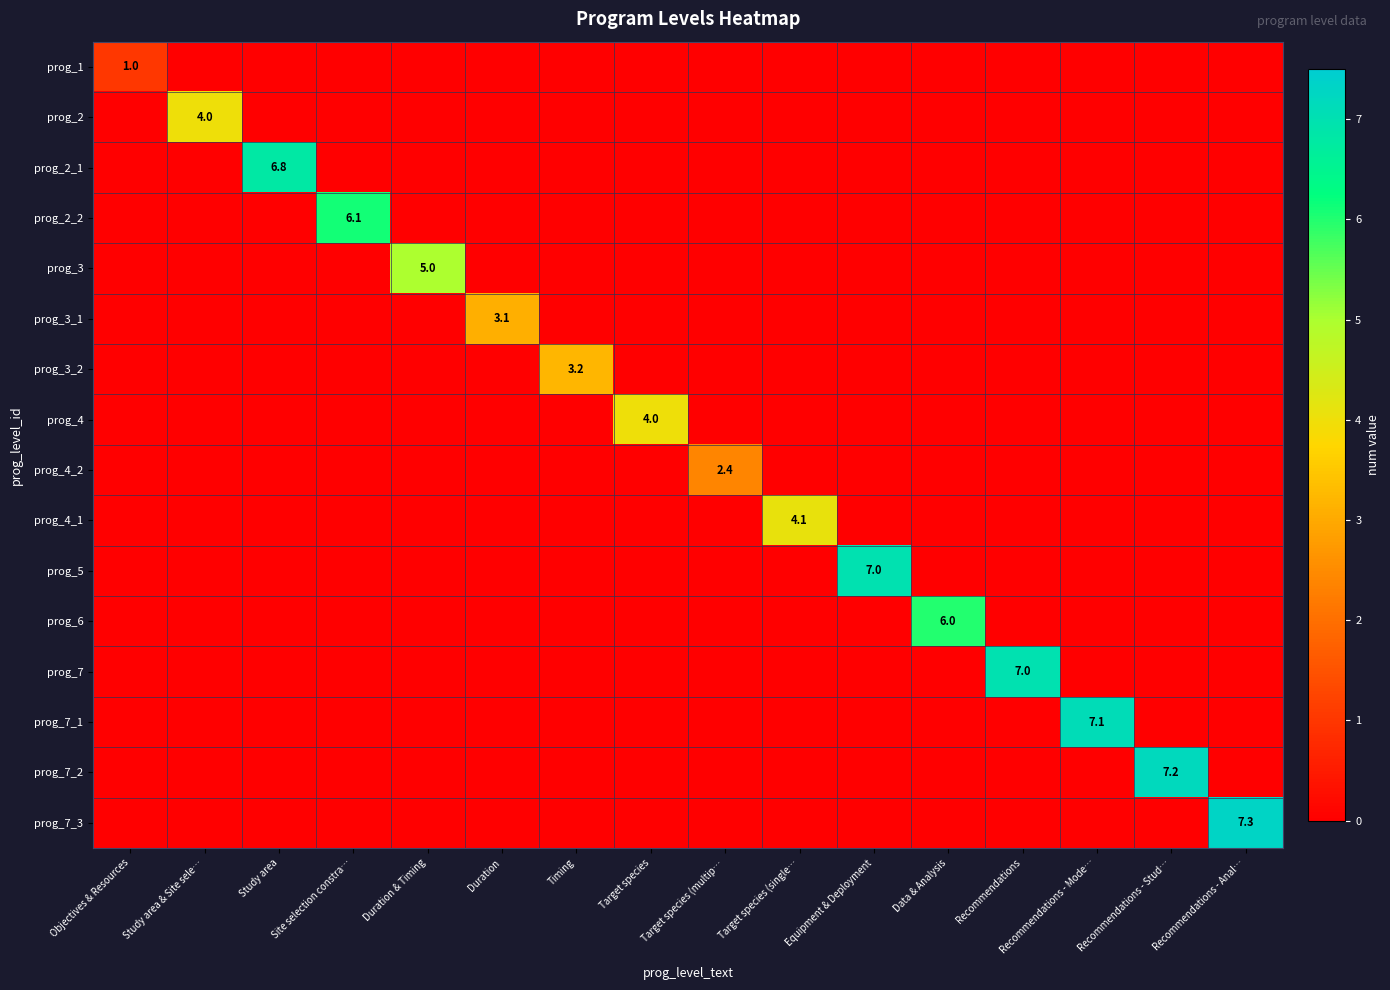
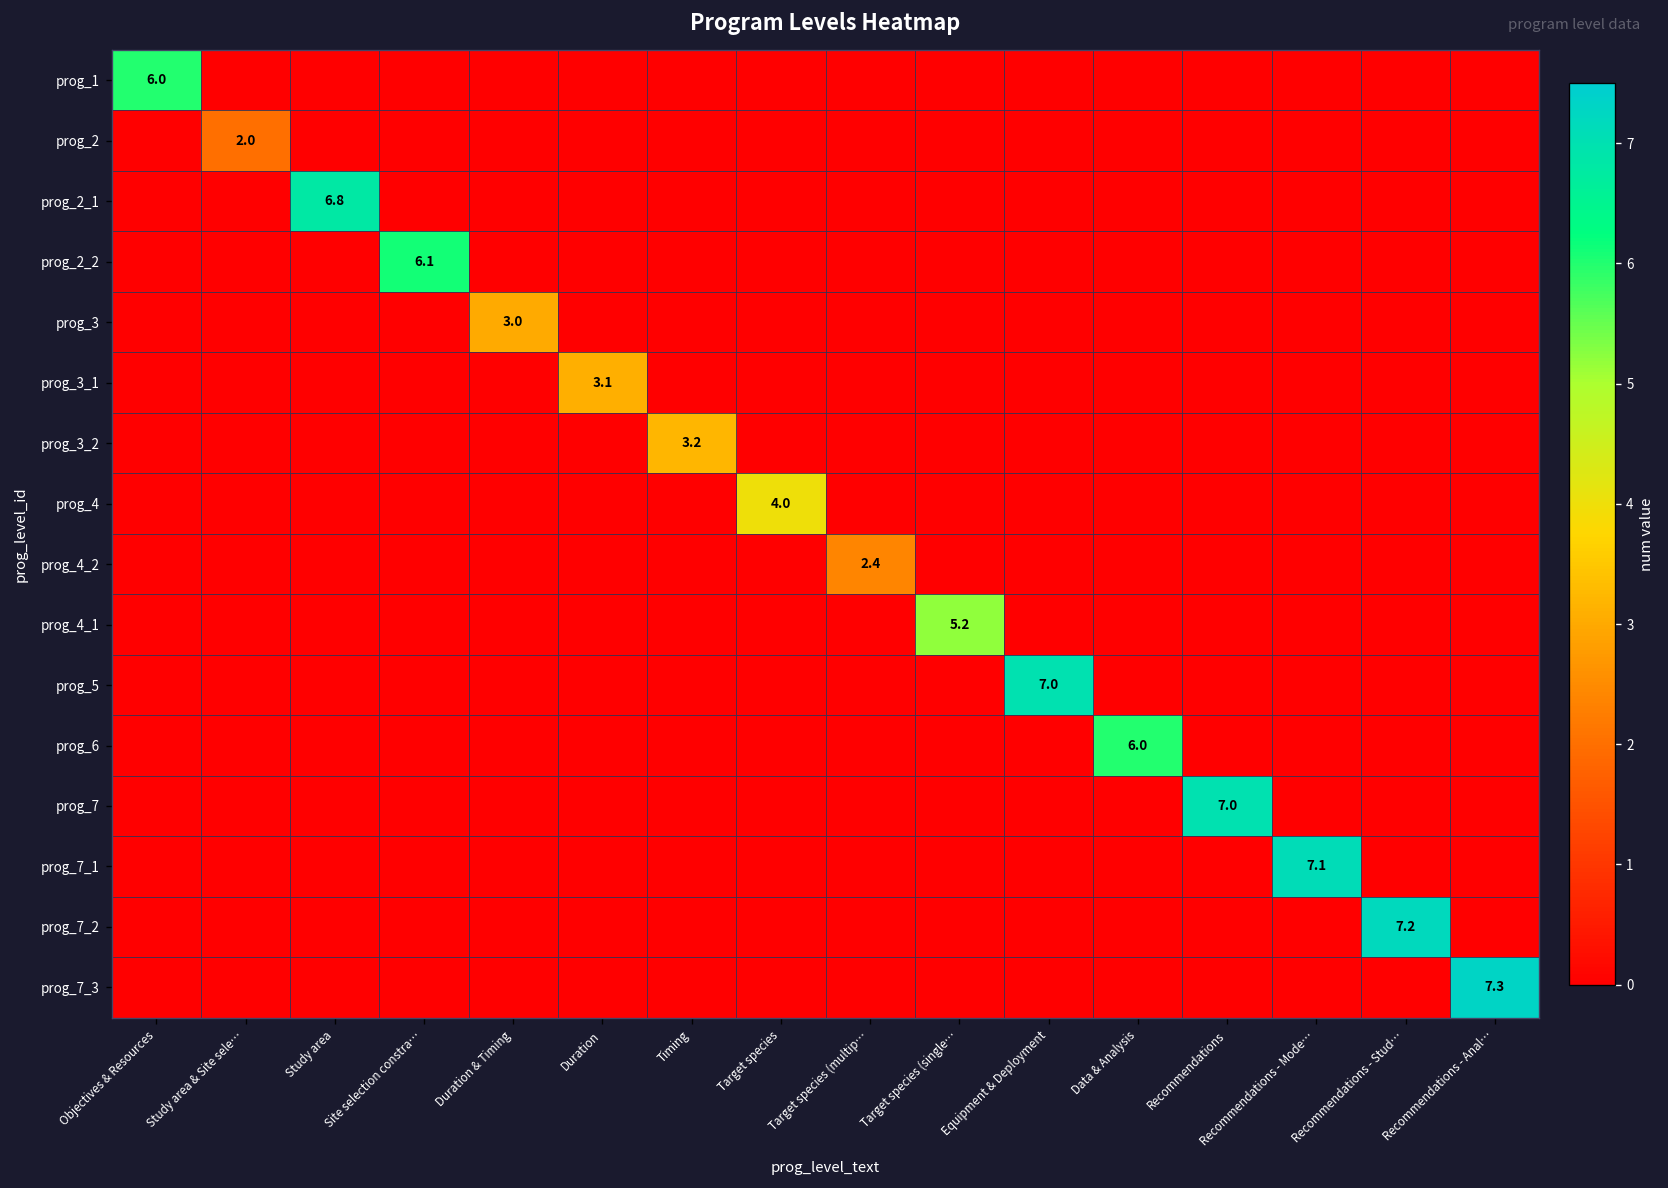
prog_1, Objectives & Resources: 1.0 -> 6.0
prog_2, Study area & Site sele…: 4.0 -> 2.0
prog_3, Duration & Timing: 5.0 -> 3.0
prog_4_1, Target species (single…: 4.1 -> 5.2
